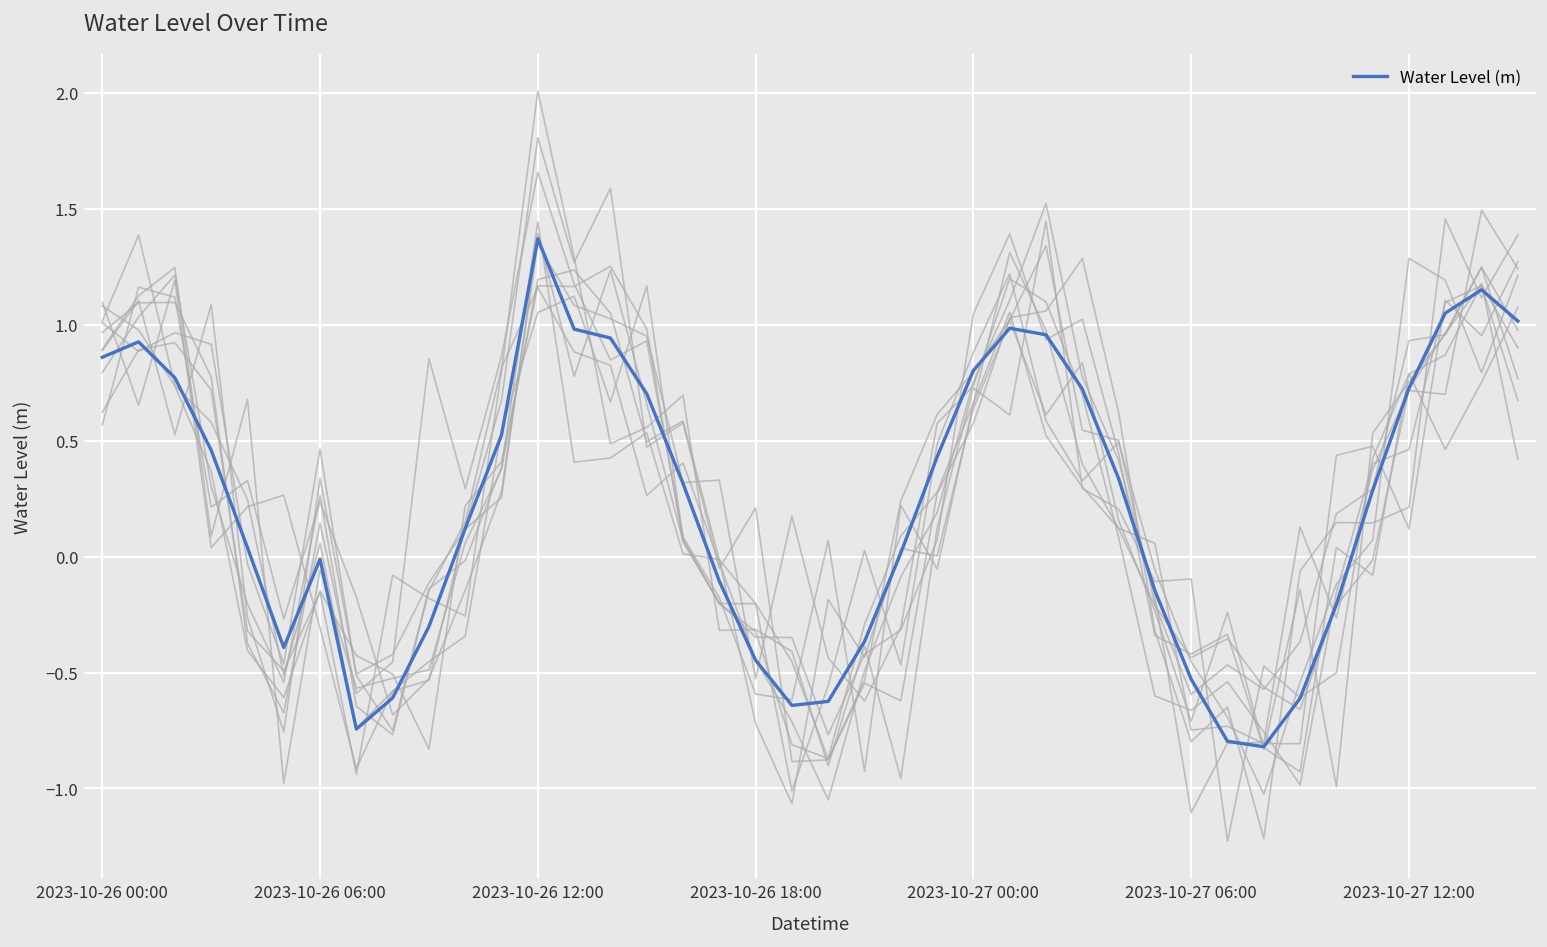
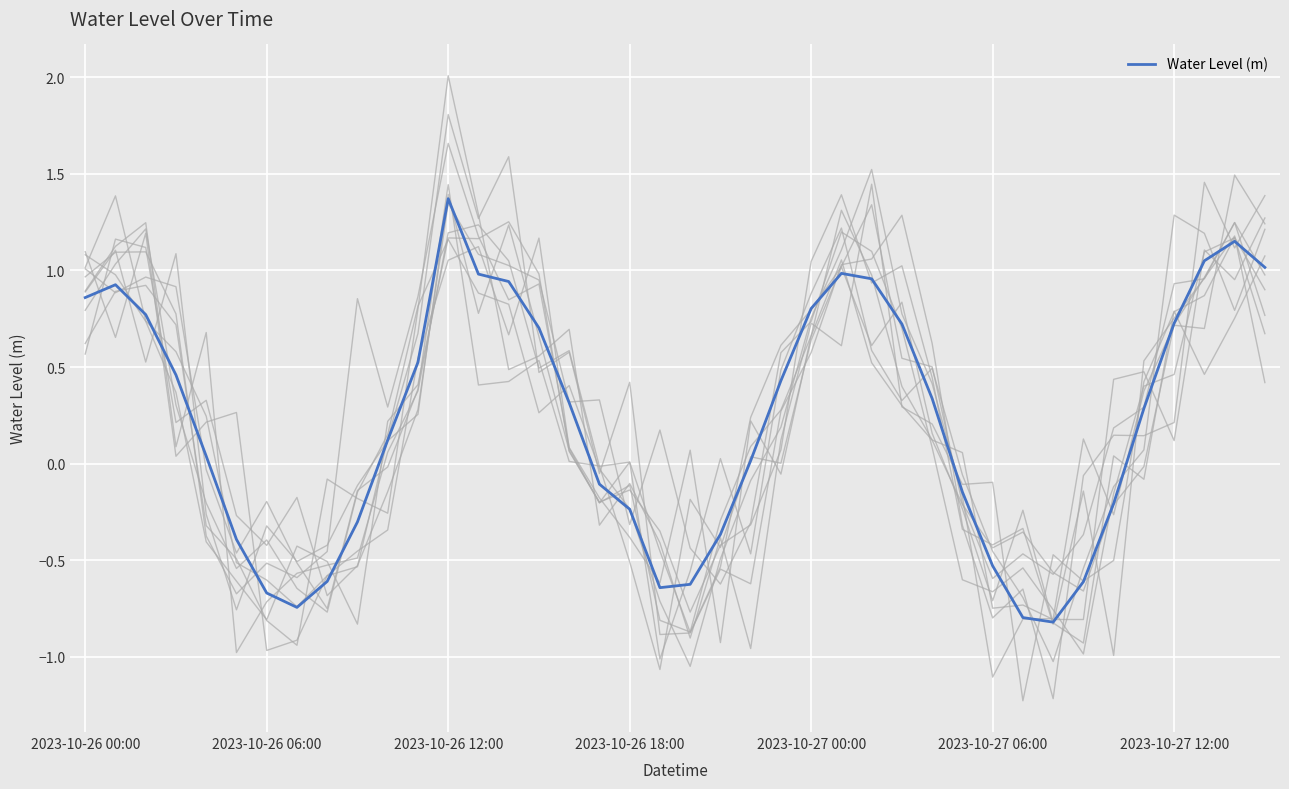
Water Level (m), 2023-10-26 06:00: -0.01 -> -0.67
Water Level (m), 2023-10-26 18:00: -0.45 -> -0.24
